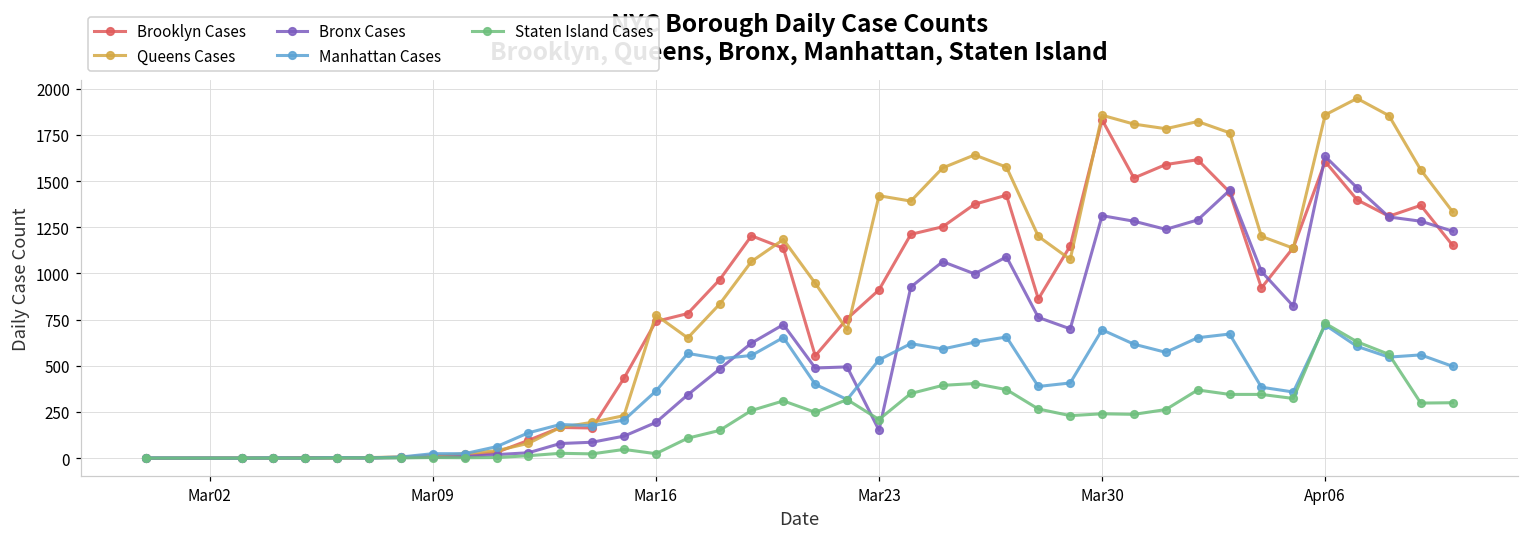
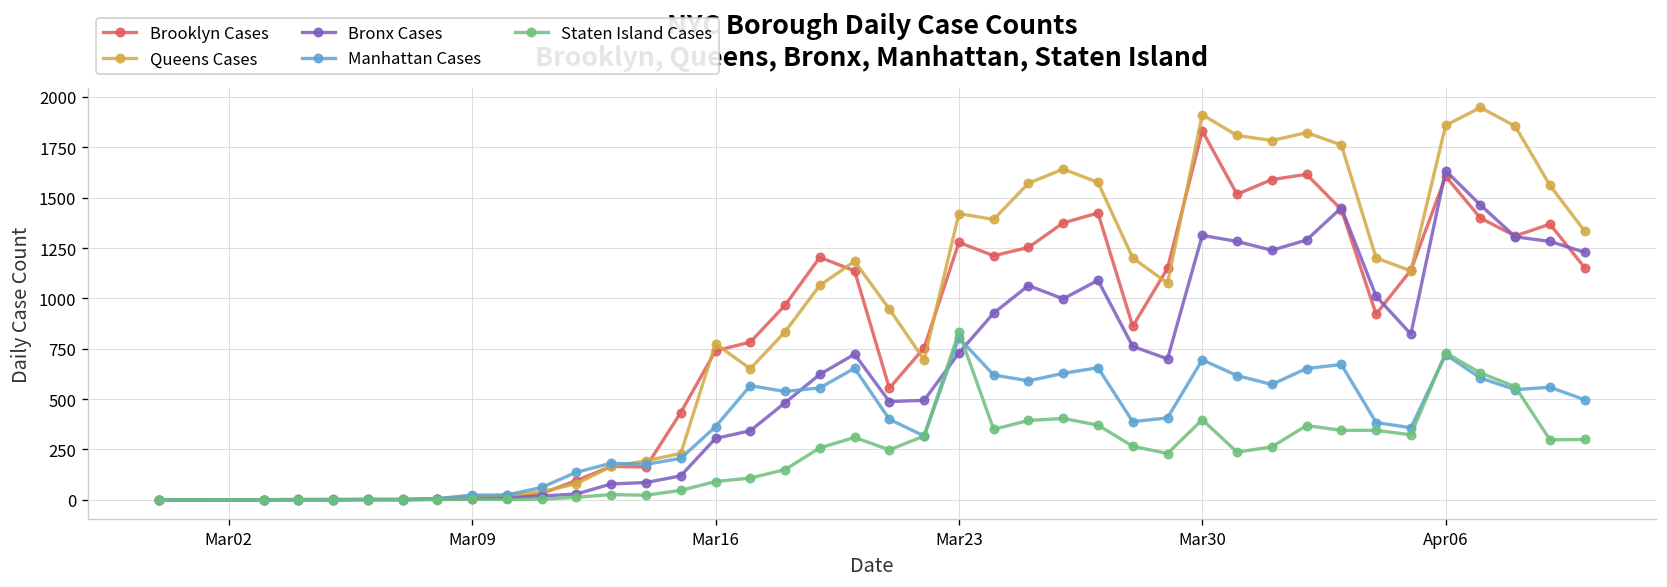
Bronx Cases, Mar16: 190 -> 310
Staten Island Cases, Mar16: 20 -> 90
Brooklyn Cases, Mar23: 910 -> 1280
Bronx Cases, Mar23: 150 -> 730
Manhattan Cases, Mar23: 530 -> 800
Staten Island Cases, Mar23: 210 -> 830
Queens Cases, Mar30: 1860 -> 1910
Staten Island Cases, Mar30: 240 -> 400
